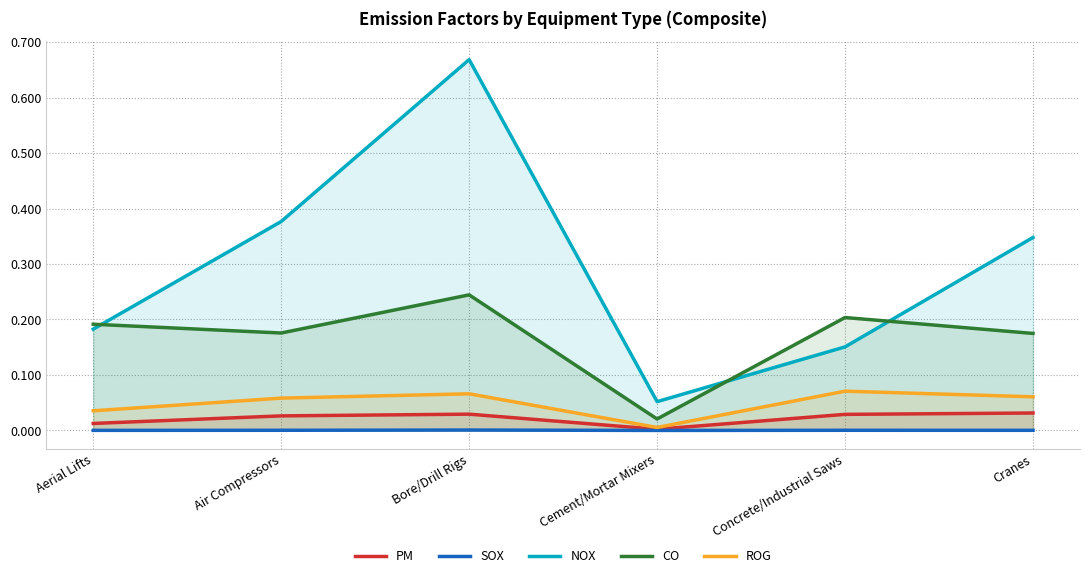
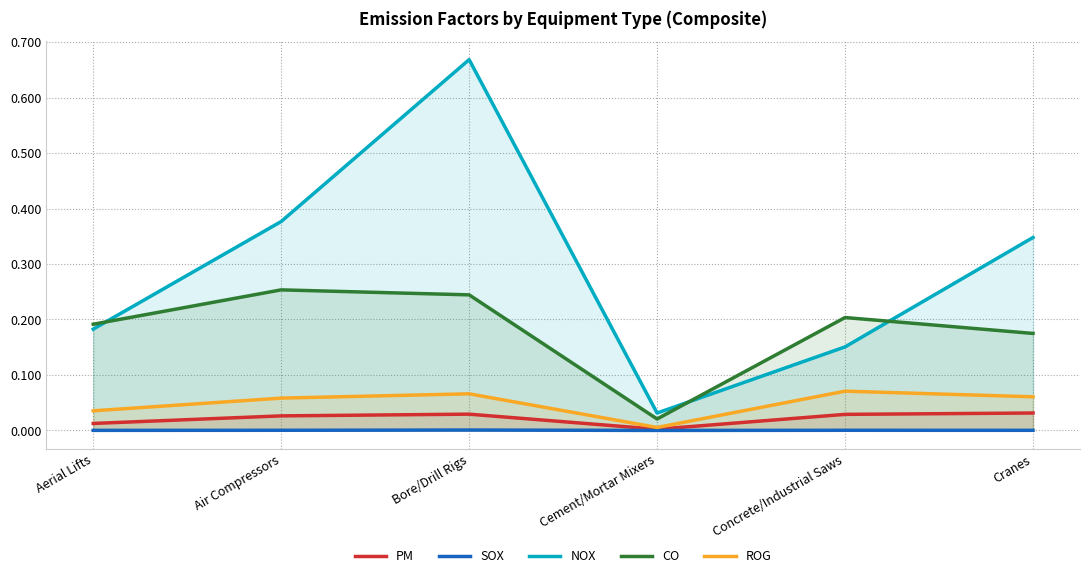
CO, Air Compressors: 0.18 -> 0.25
NOX, Cement/Mortar Mixers: 0.05 -> 0.03
